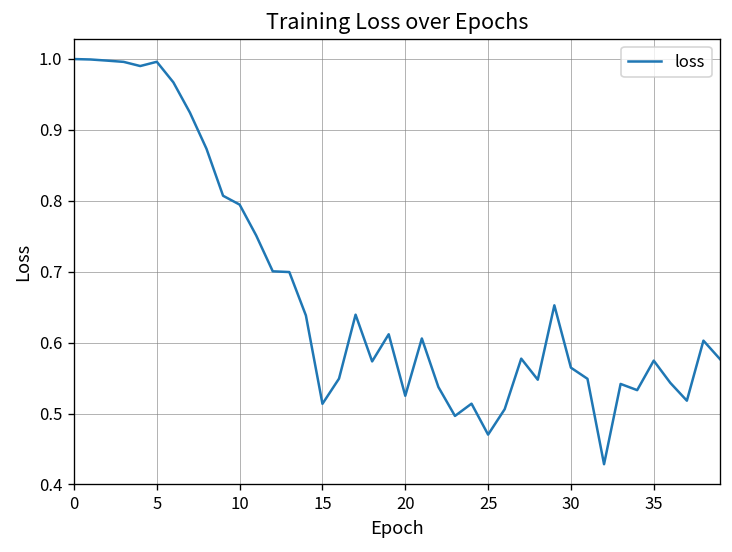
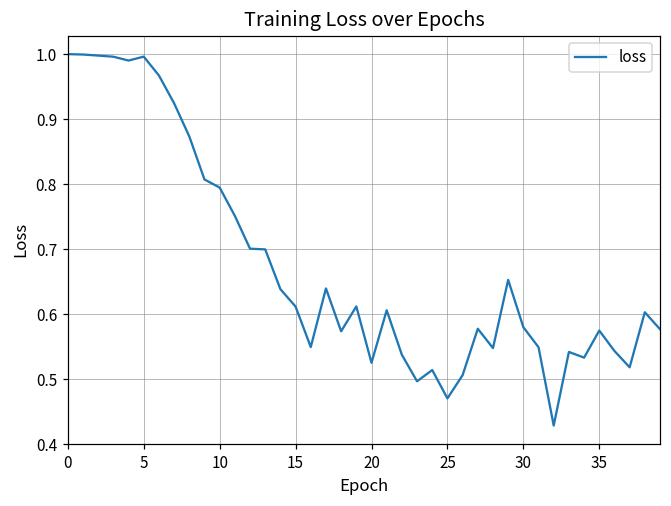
15: 0.51 -> 0.61
30: 0.56 -> 0.58
